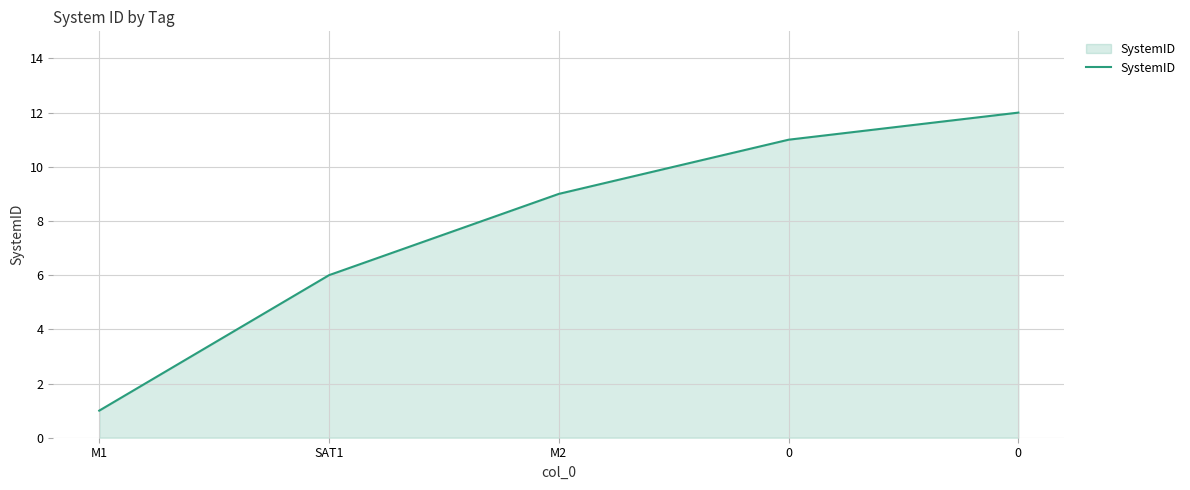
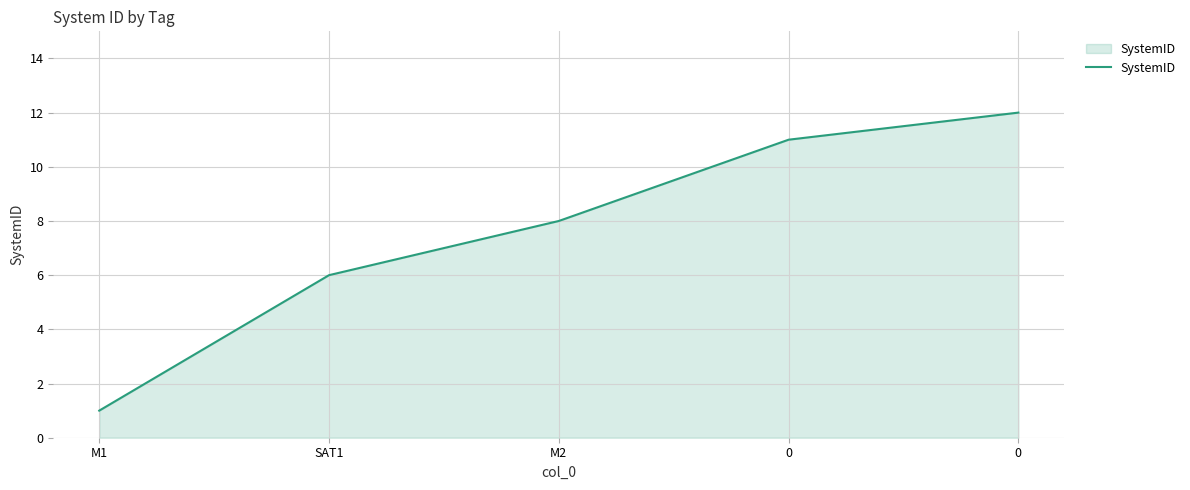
M2: 9 -> 8
